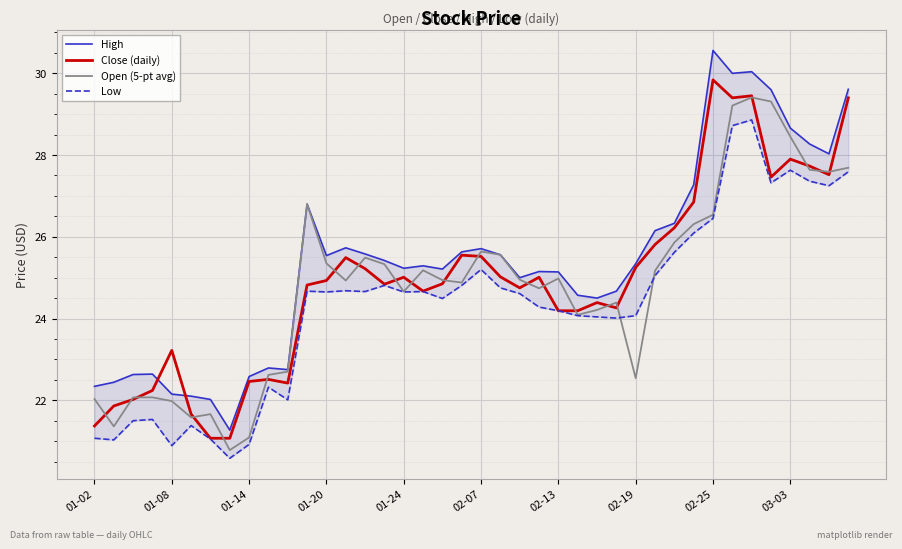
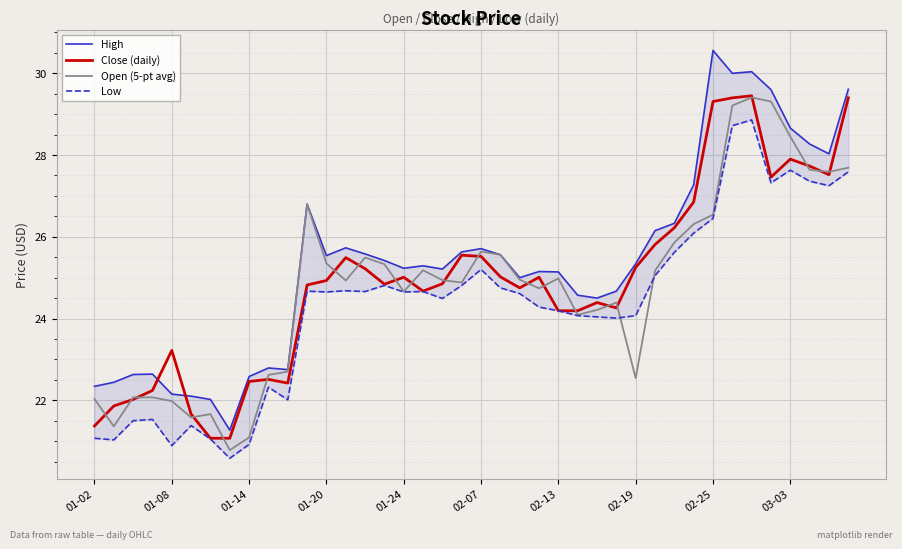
Close (daily), 02-25: 29.8 -> 29.3
